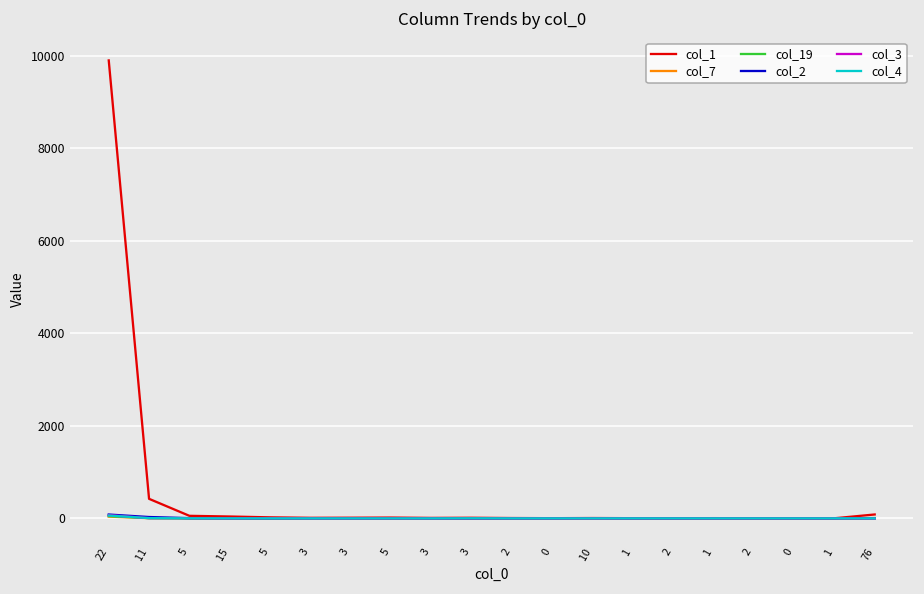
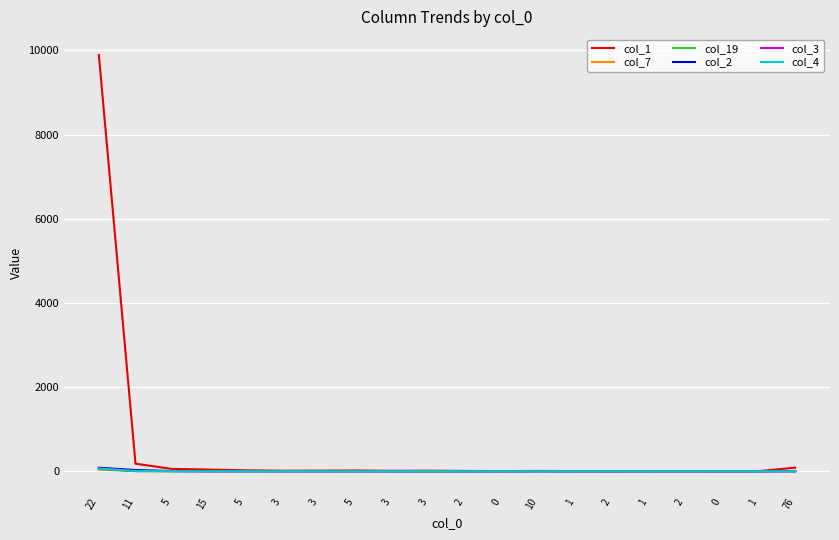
col_1, 11: 400 -> 200
